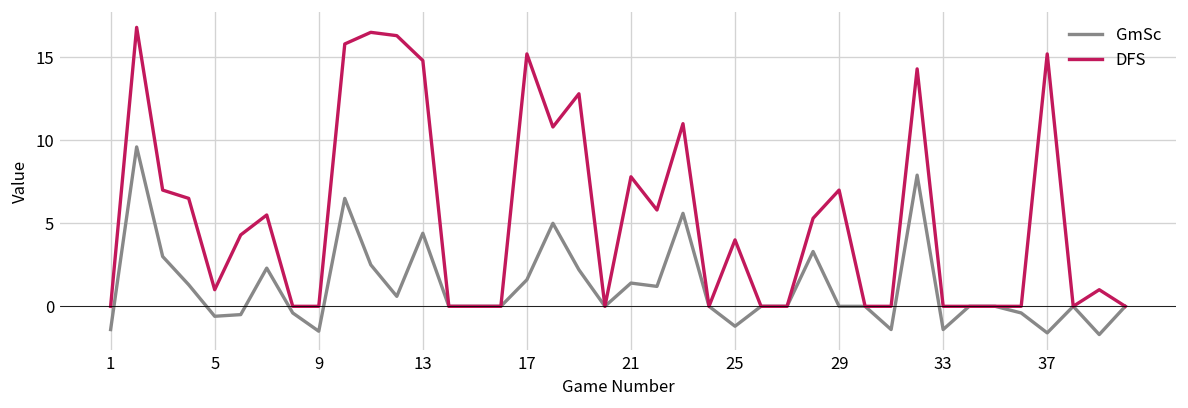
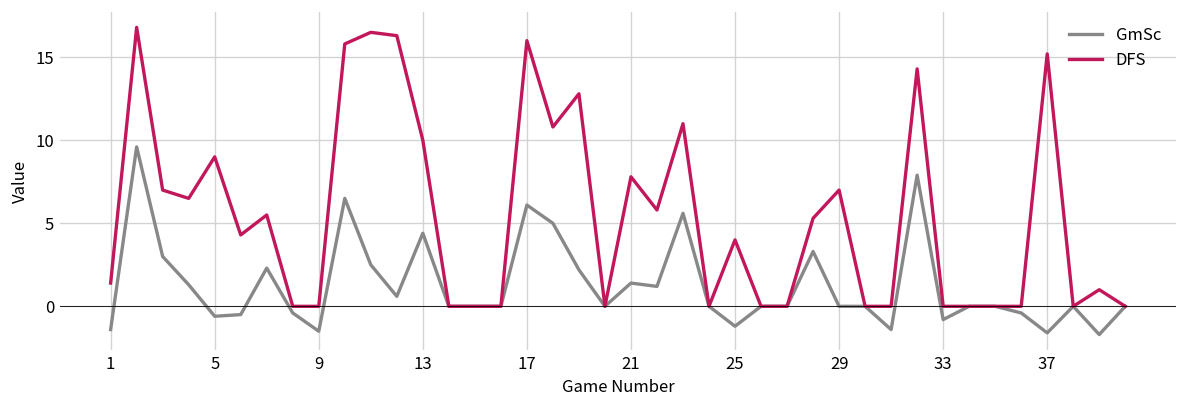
DFS, 1: 0.0 -> 1.4
DFS, 5: 1 -> 9
DFS, 13: 14.8 -> 10.0
GmSc, 17: 1.6 -> 6.1
DFS, 17: 15.2 -> 16.0
GmSc, 33: -1.4 -> -0.8
